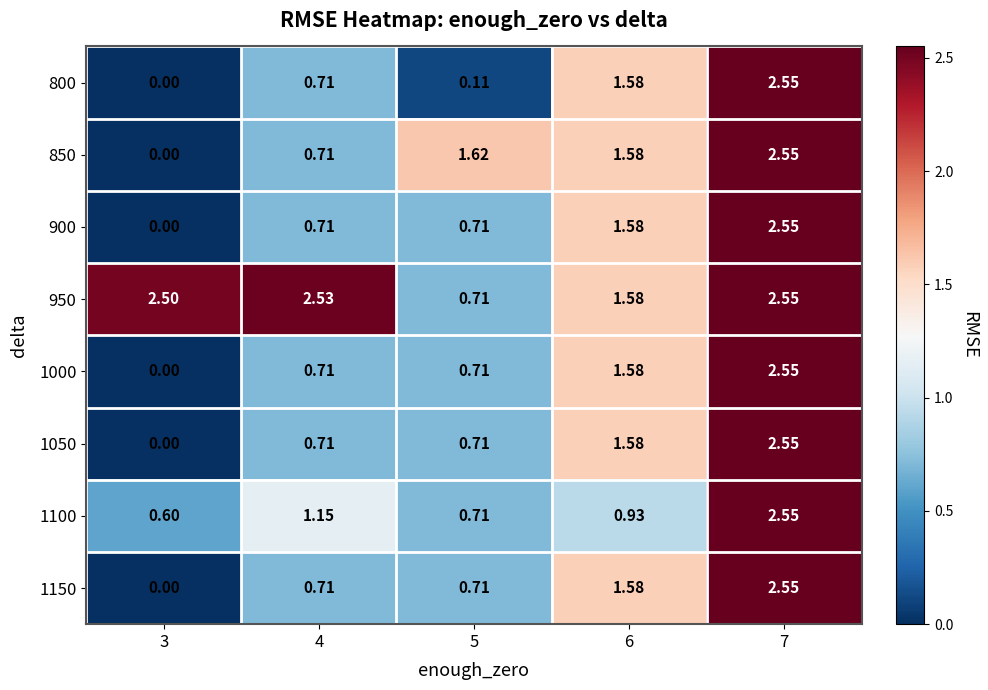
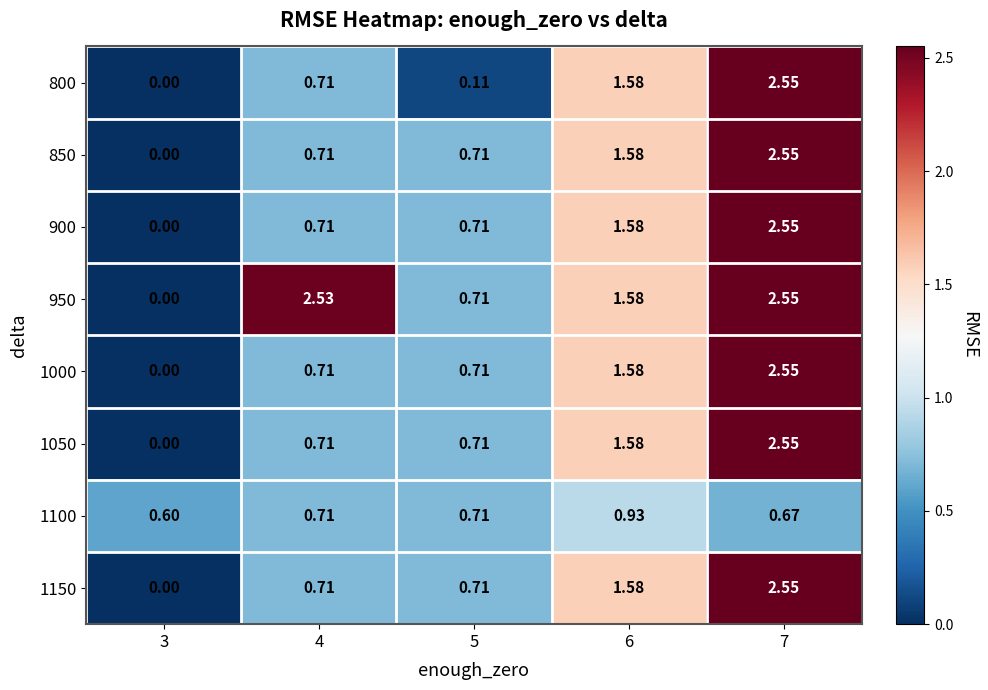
850, 5: 1.62 -> 0.71
950, 3: 2.50 -> 0.00
1100, 4: 1.15 -> 0.71
1100, 7: 2.55 -> 0.67
